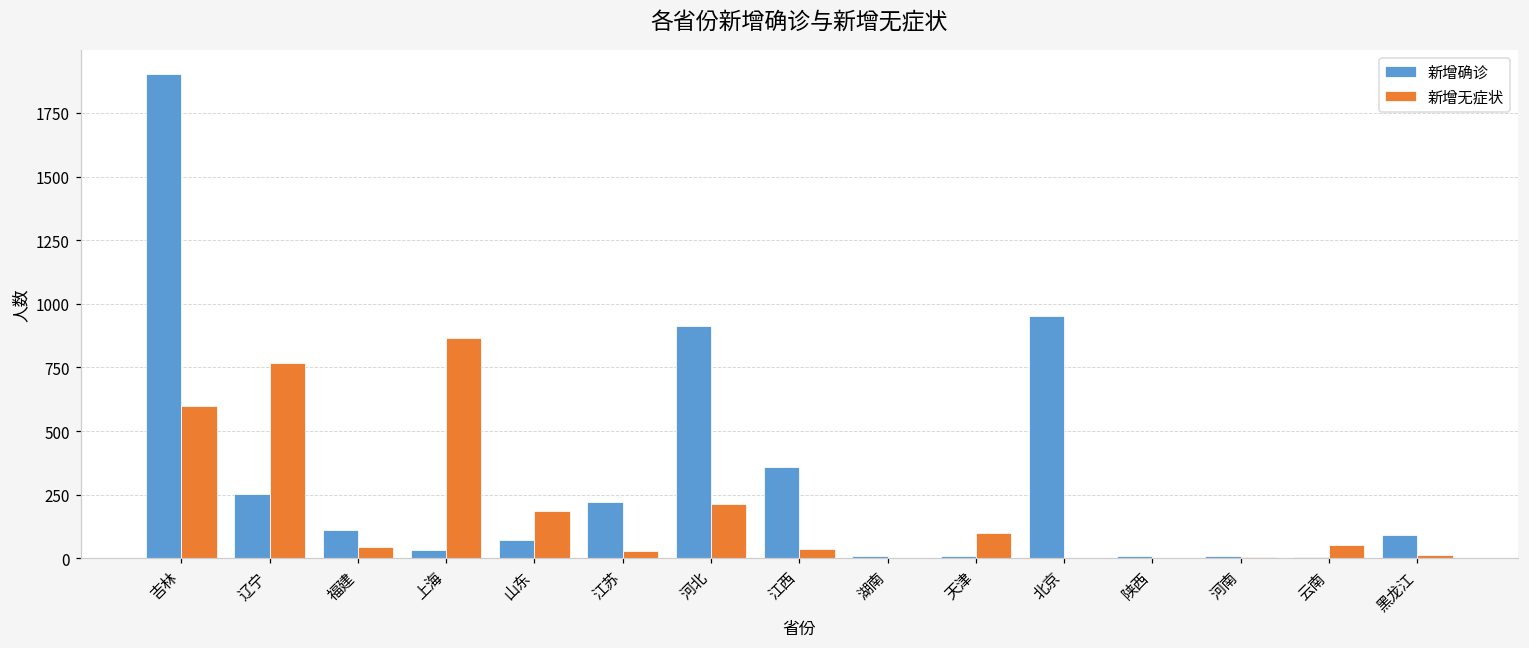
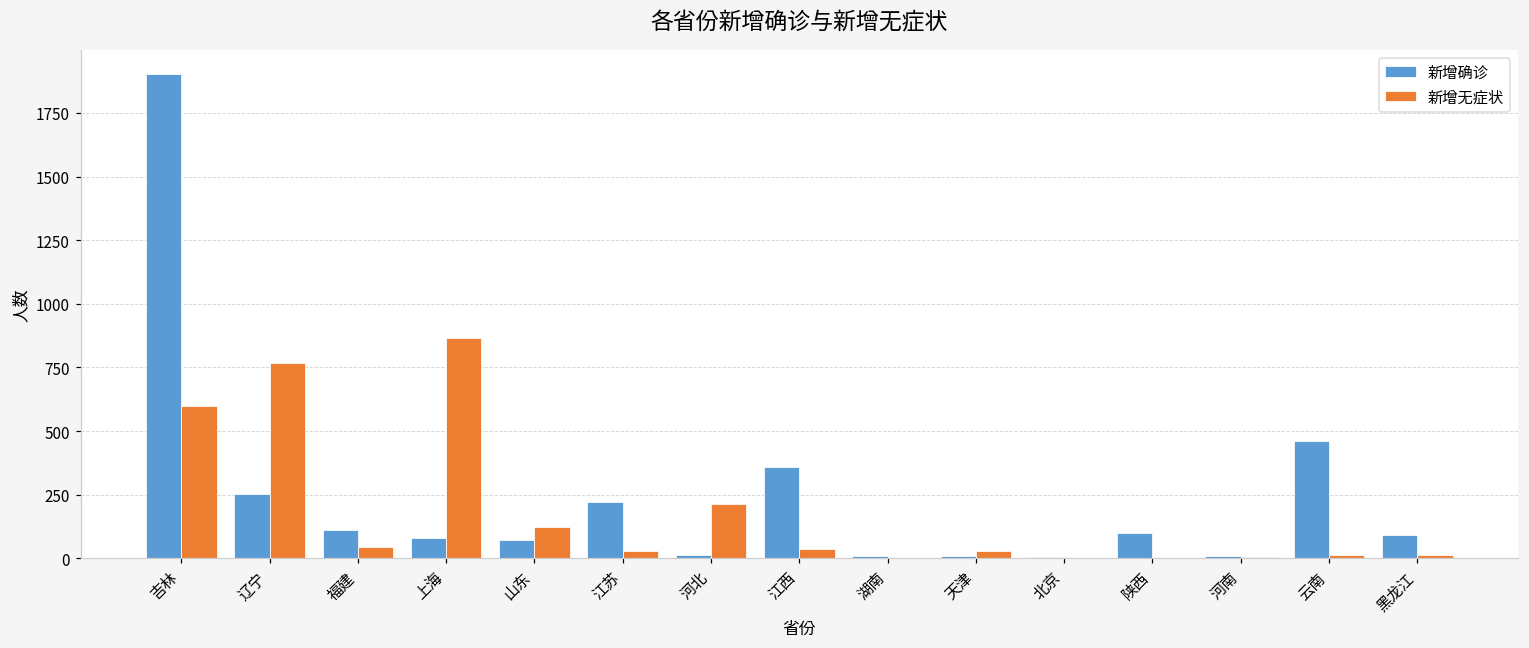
新增确诊, 上海: 30 -> 80
新增无症状, 山东: 180 -> 120
新增确诊, 河北: 910 -> 10
新增无症状, 天津: 100 -> 30
新增确诊, 北京: 950 -> 10
新增确诊, 陕西: 10 -> 100
新增确诊, 云南: 0 -> 460
新增无症状, 云南: 50 -> 10
